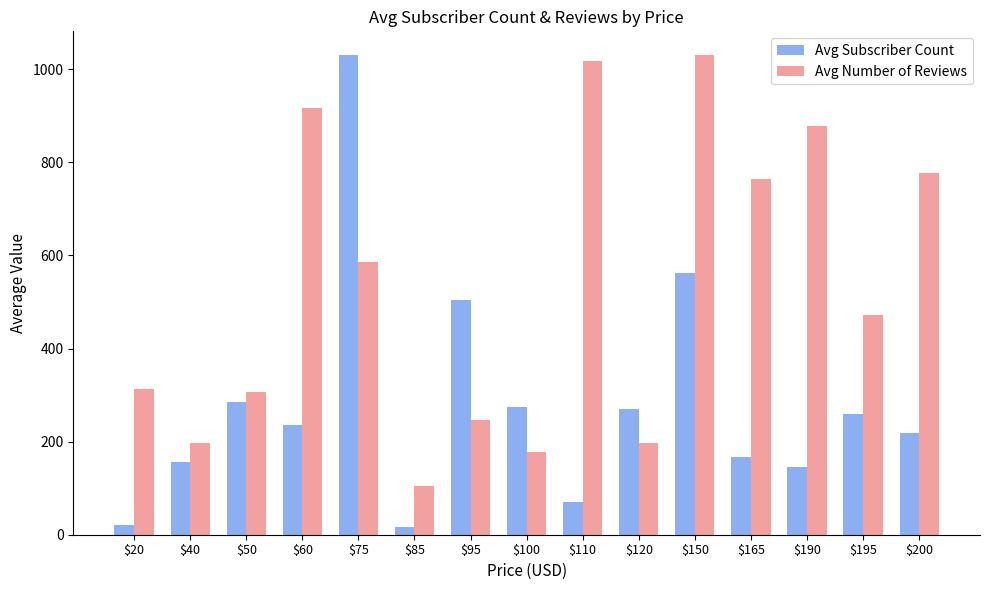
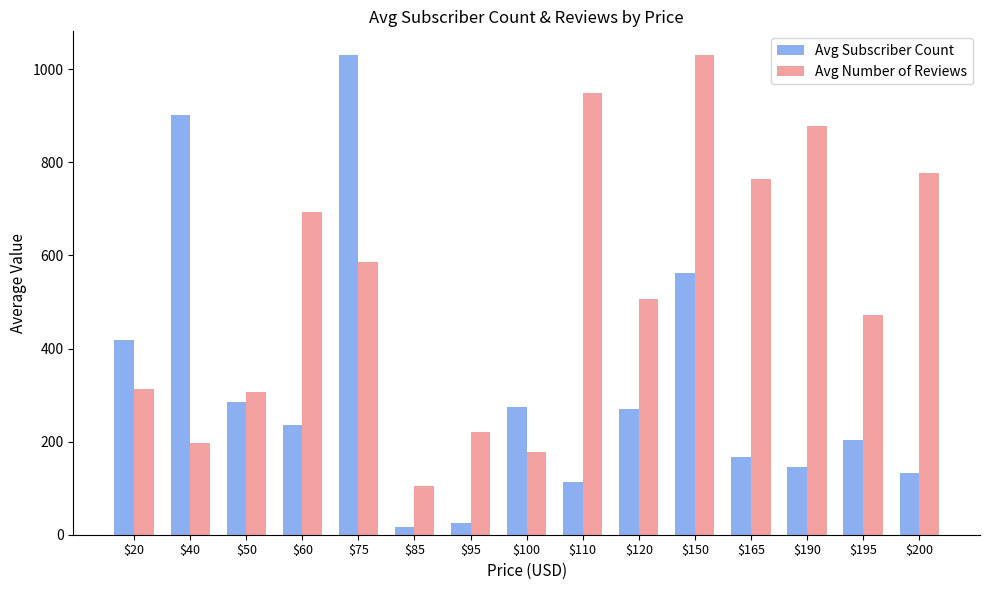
Avg Subscriber Count, $20: 20 -> 420
Avg Subscriber Count, $40: 160 -> 900
Avg Number of Reviews, $60: 920 -> 690
Avg Subscriber Count, $95: 500 -> 30
Avg Number of Reviews, $95: 250 -> 220
Avg Subscriber Count, $110: 70 -> 110
Avg Number of Reviews, $110: 1020 -> 950
Avg Number of Reviews, $120: 200 -> 510
Avg Subscriber Count, $195: 260 -> 200
Avg Subscriber Count, $200: 220 -> 130
